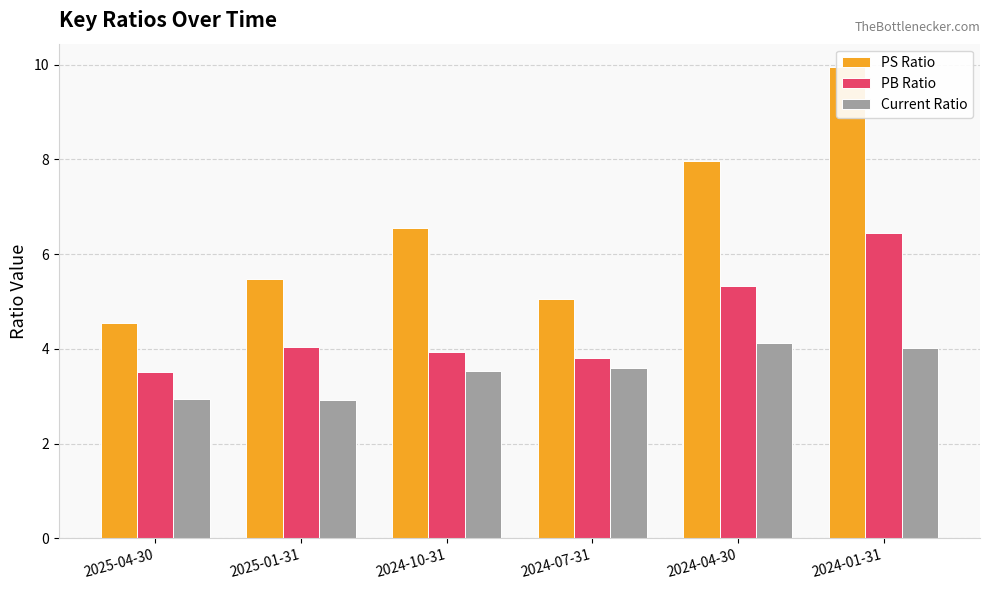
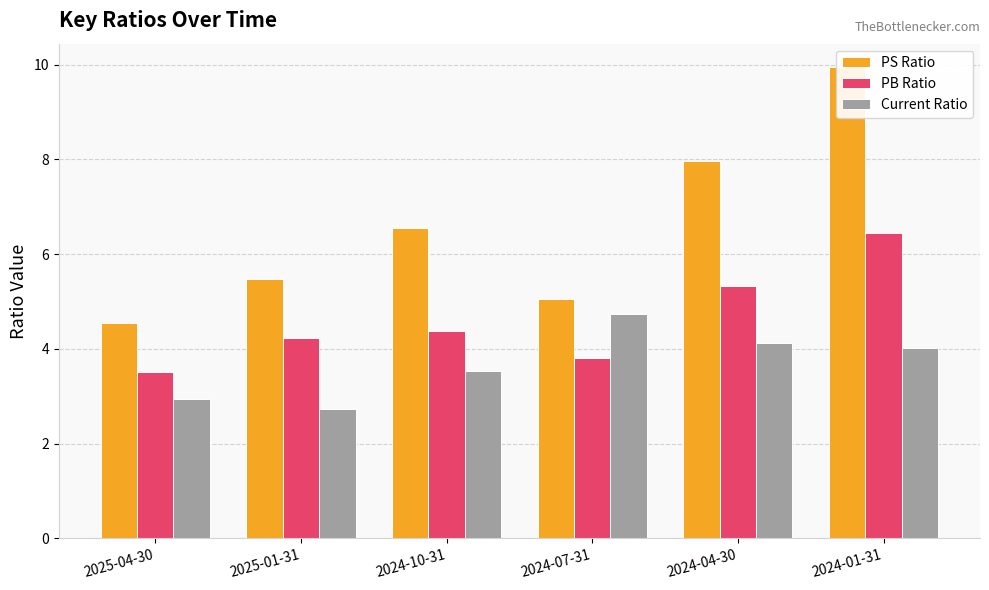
PB Ratio, 2025-01-31: 4.0 -> 4.2
Current Ratio, 2025-01-31: 2.9 -> 2.7
PB Ratio, 2024-10-31: 3.9 -> 4.4
Current Ratio, 2024-07-31: 3.6 -> 4.7
